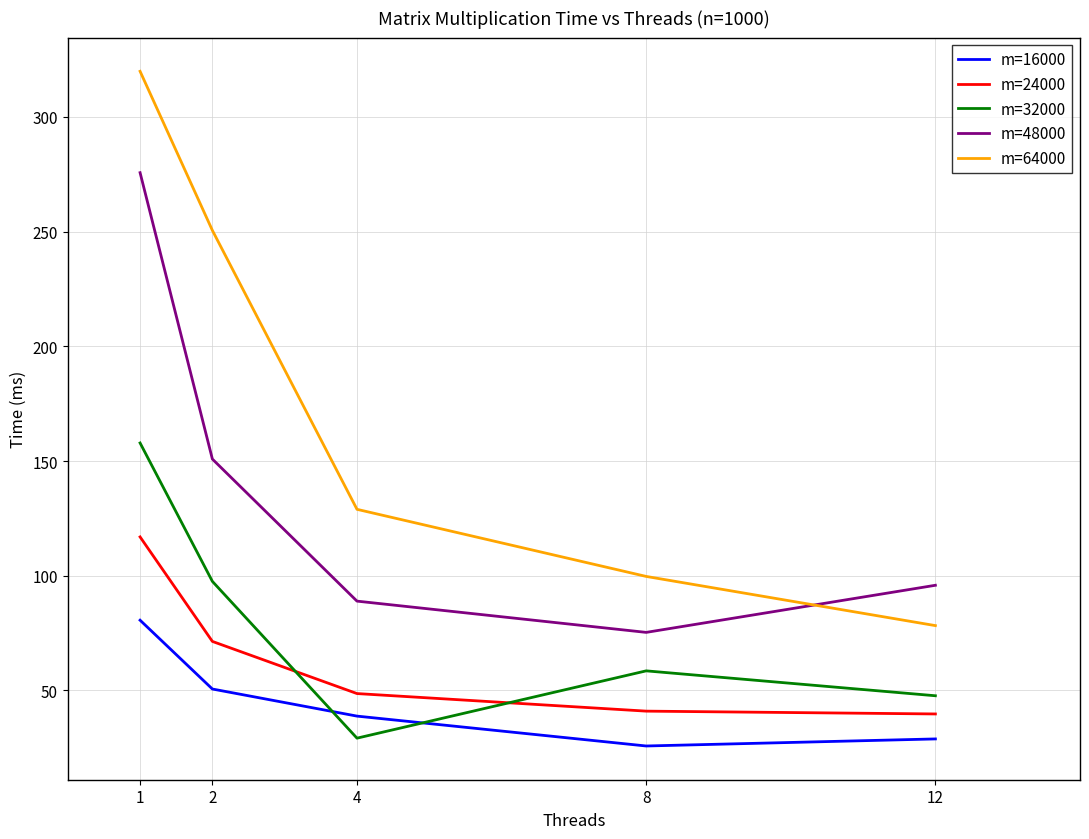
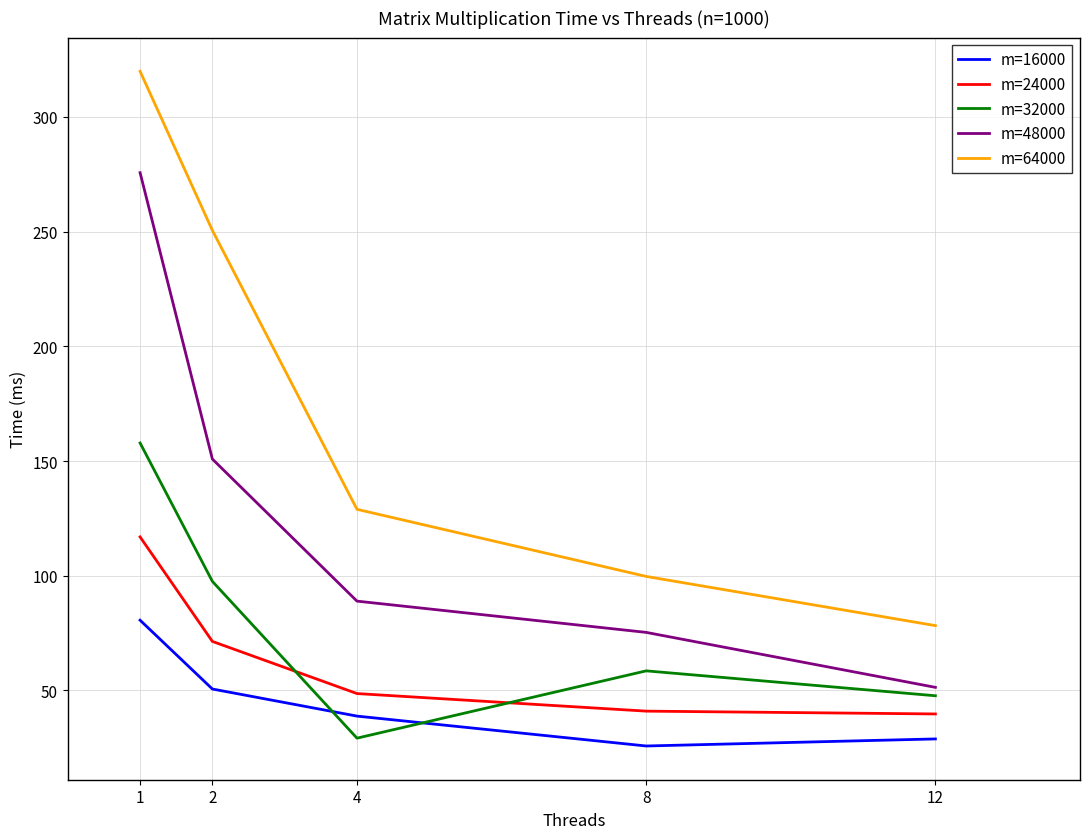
m=48000, 12: 96 -> 51
